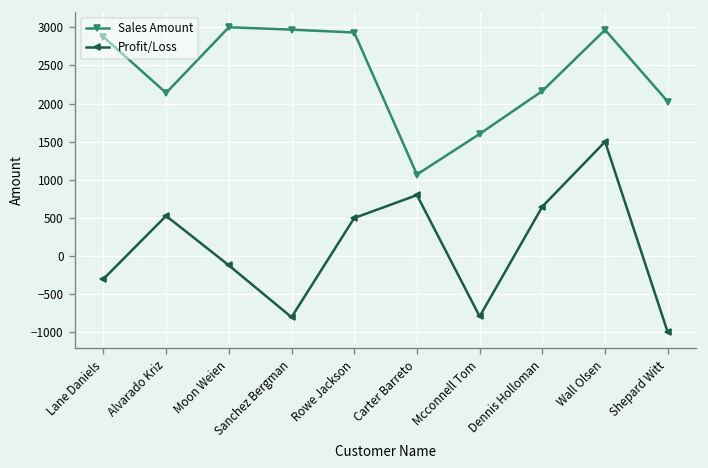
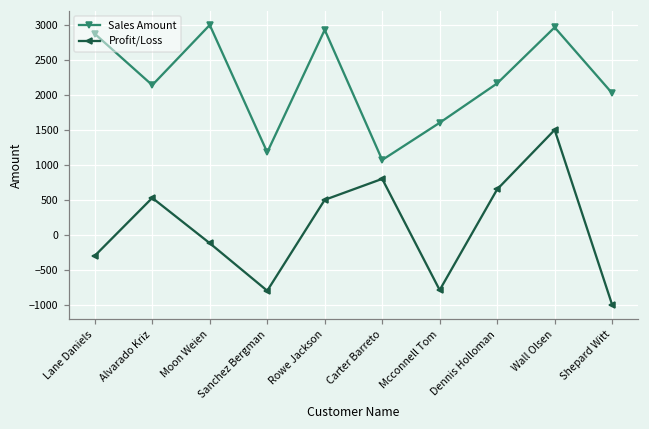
Sales Amount, Sanchez Bergman: 3000 -> 1200
